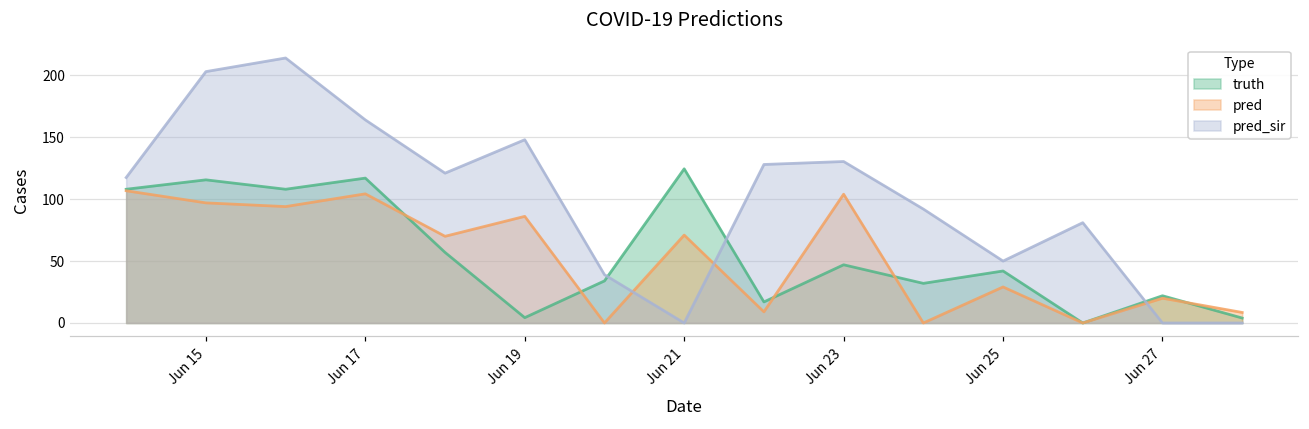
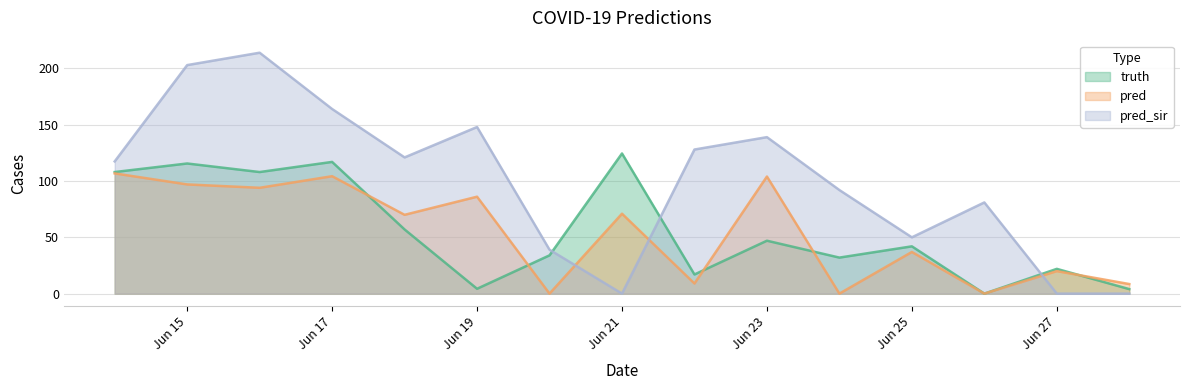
pred_sir, Jun 23: 130 -> 139
pred, Jun 25: 29 -> 37
